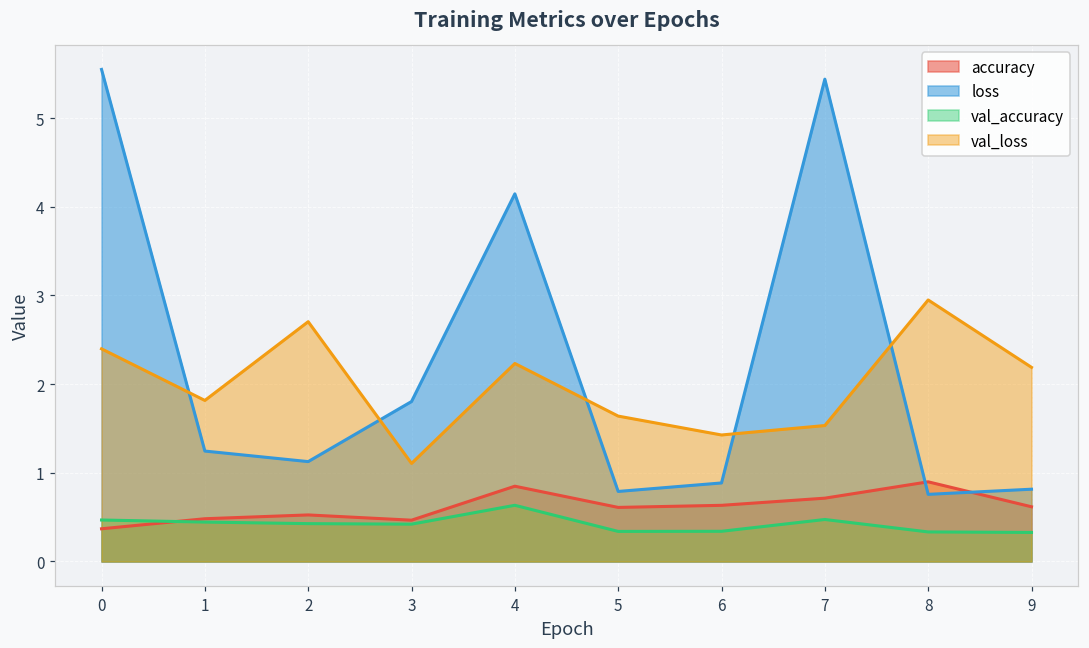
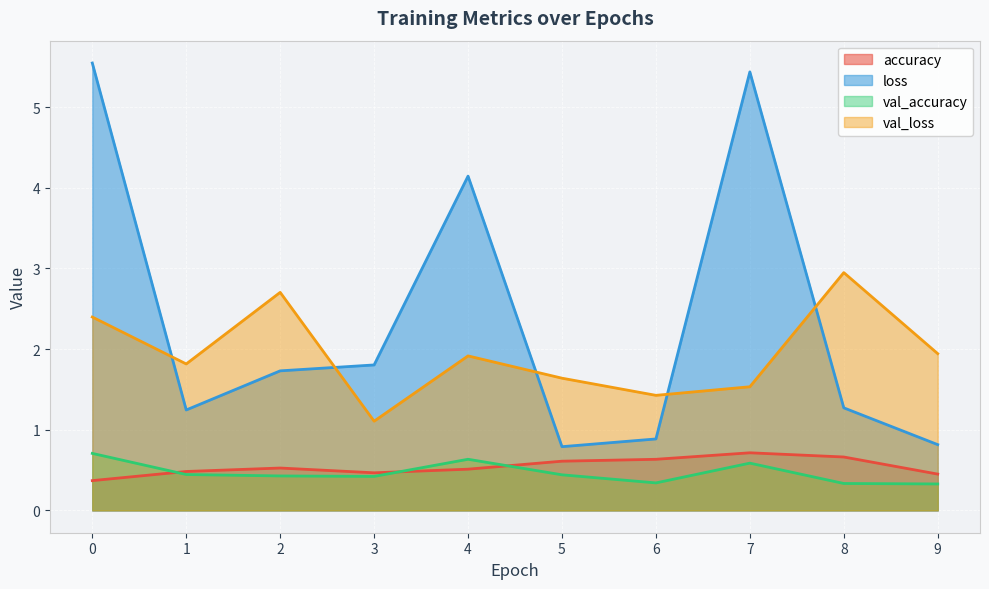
val_accuracy, 0: 0.5 -> 0.7
loss, 2: 1.1 -> 1.7
accuracy, 4: 0.8 -> 0.5
val_loss, 4: 2.2 -> 1.9
val_accuracy, 5: 0.3 -> 0.4
val_accuracy, 7: 0.5 -> 0.6
accuracy, 8: 0.9 -> 0.7
loss, 8: 0.8 -> 1.3
accuracy, 9: 0.6 -> 0.4
val_loss, 9: 2.2 -> 1.9
